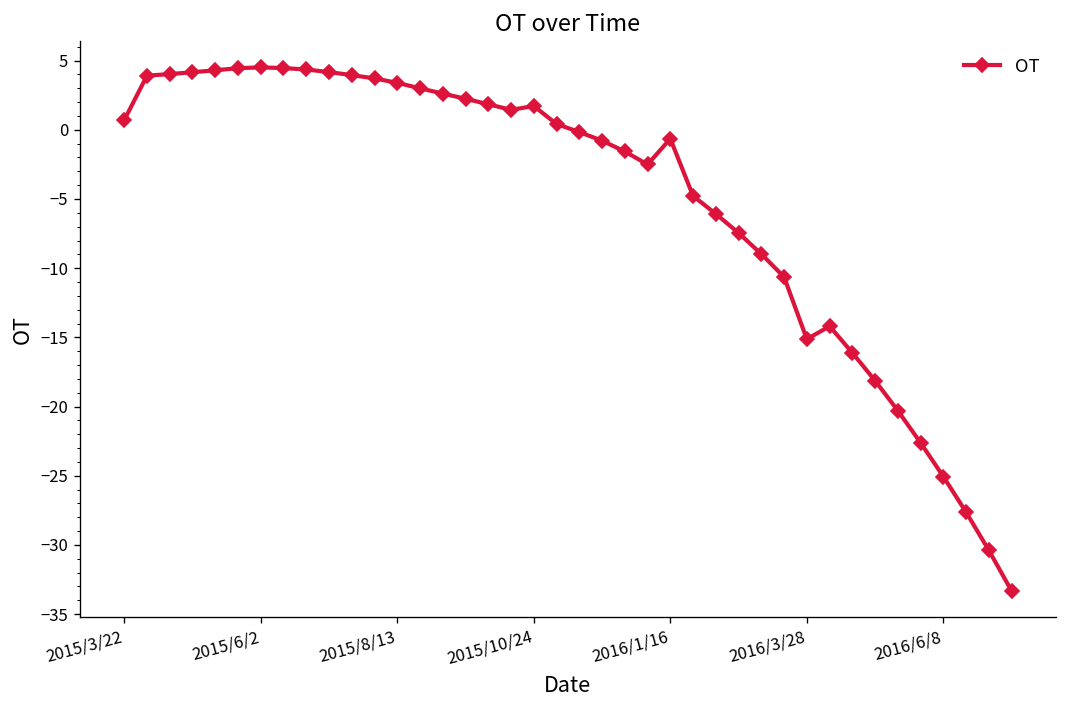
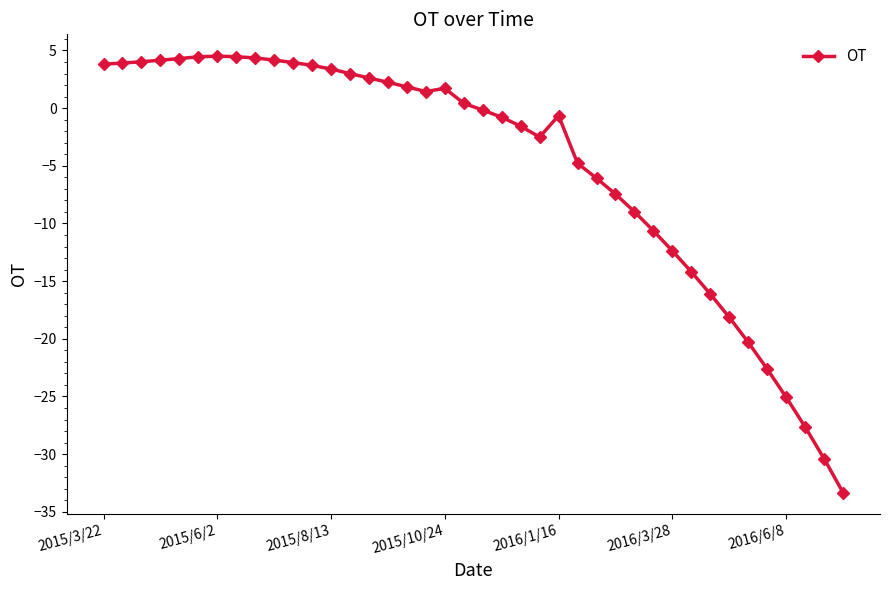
2015/3/22: 0.7 -> 3.8
2016/3/28: -15.1 -> -12.4
